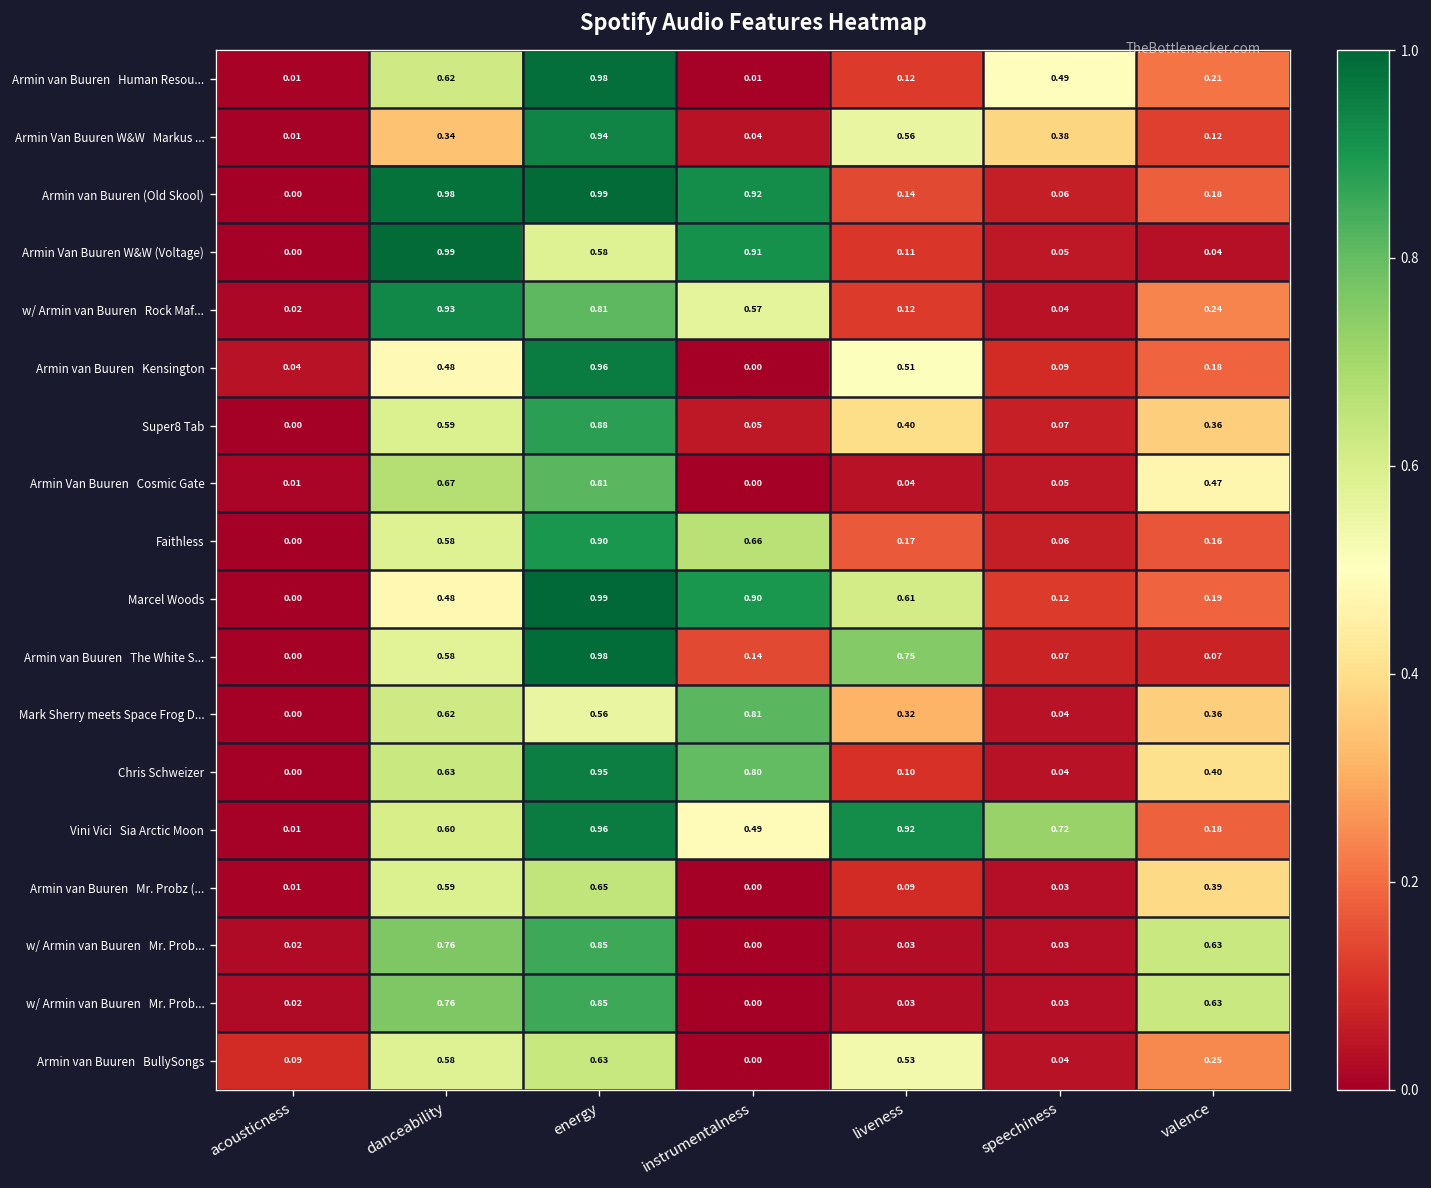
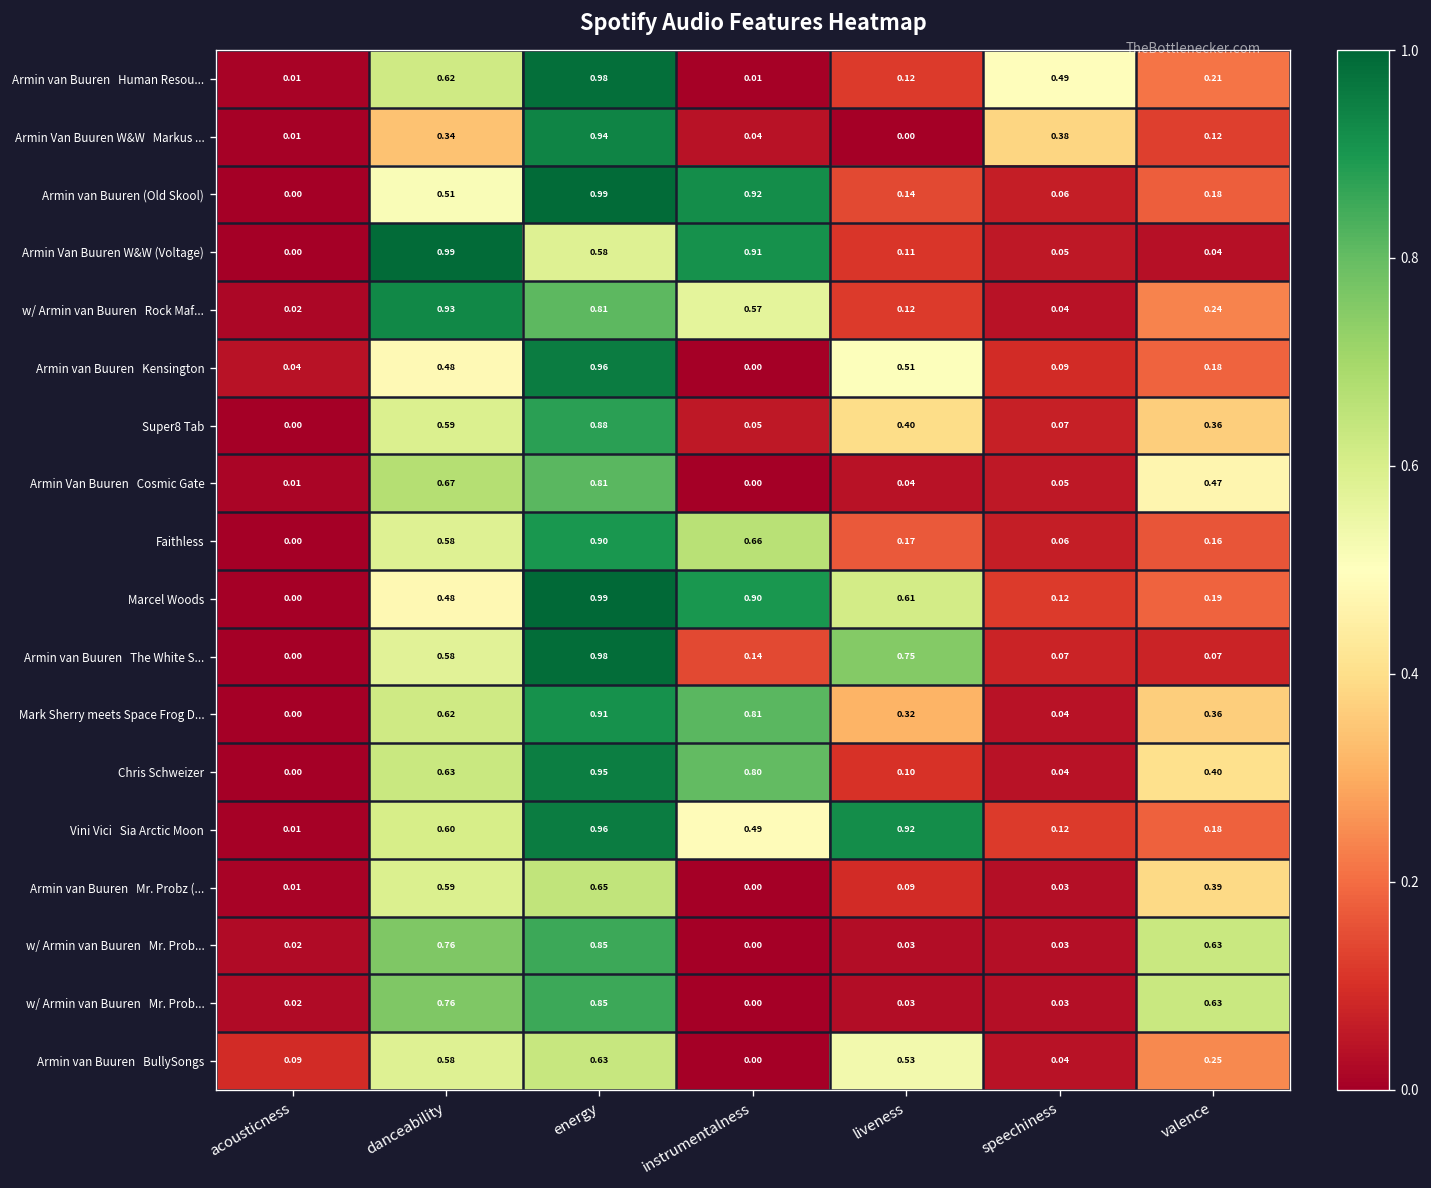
Armin Van Buuren W&W Markus ..., liveness: 0.56 -> 0.00
Armin van Buuren (Old Skool), danceability: 0.98 -> 0.51
Mark Sherry meets Space Frog D..., energy: 0.56 -> 0.91
Vini Vici Sia Arctic Moon, speechiness: 0.72 -> 0.12
